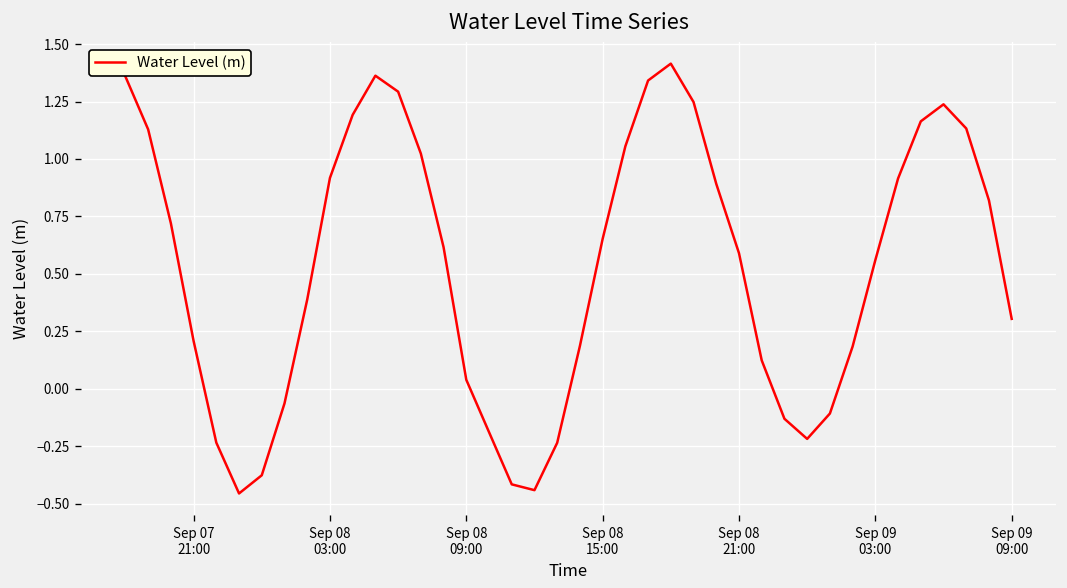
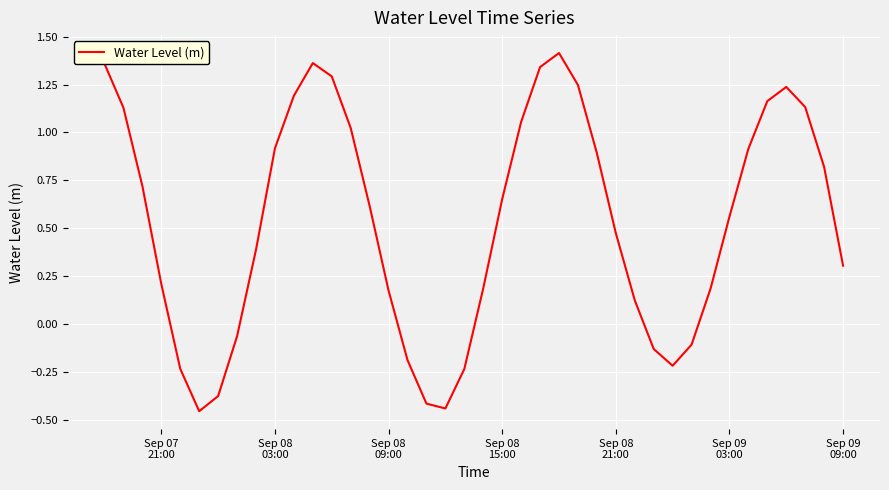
Sep 08 09:00: 0.04 -> 0.17
Sep 08 21:00: 0.59 -> 0.47
